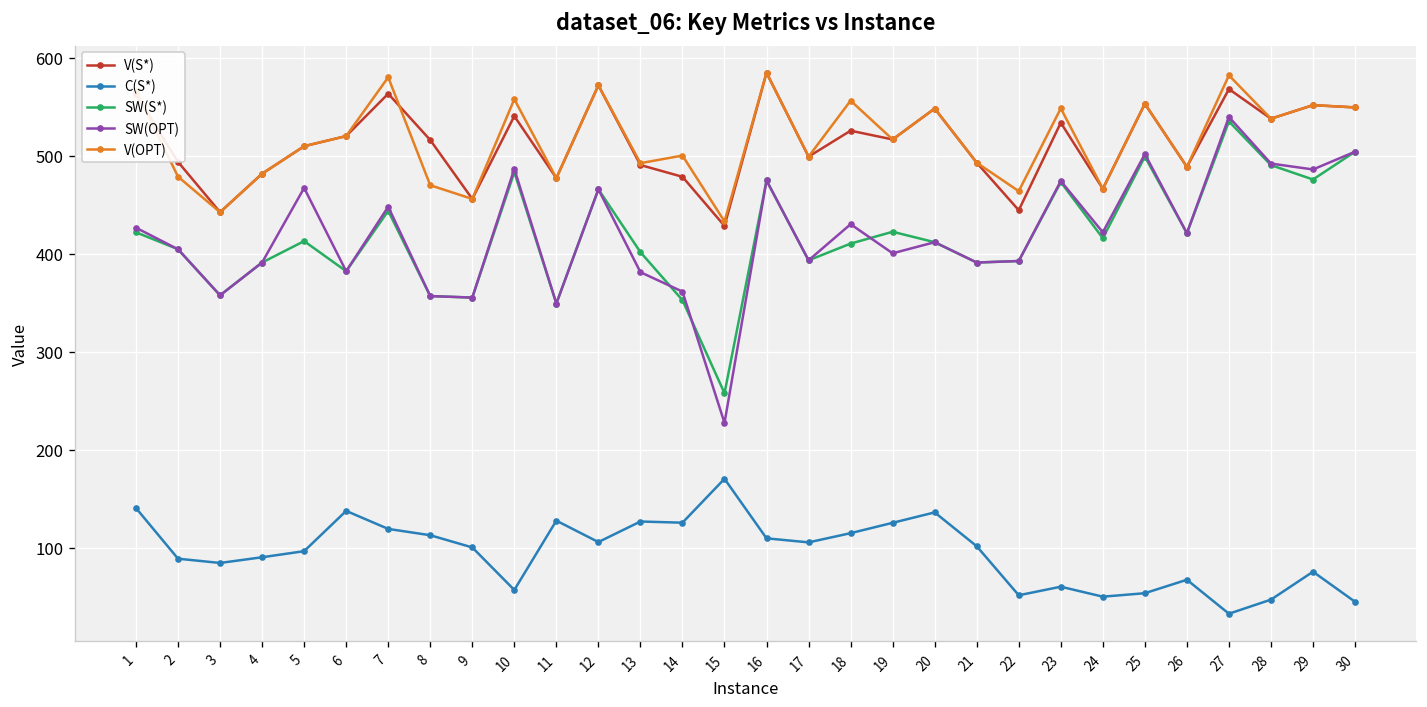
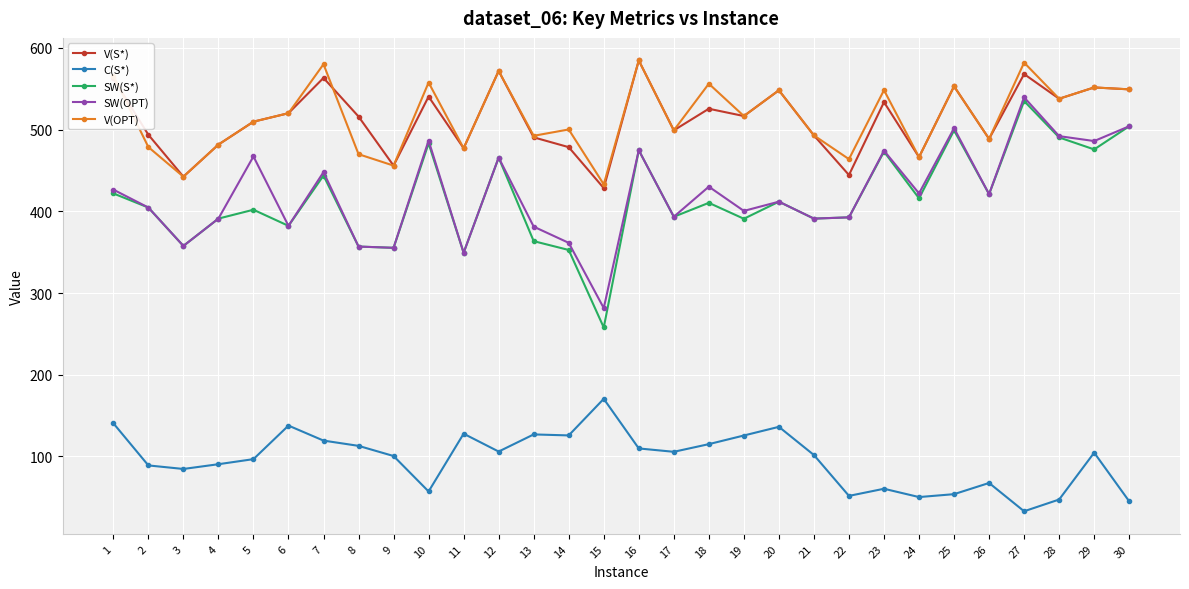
SW(S*), 5: 410 -> 400
SW(S*), 13: 400 -> 360
SW(OPT), 15: 230 -> 280
SW(S*), 19: 420 -> 390
C(S*), 29: 80 -> 100
